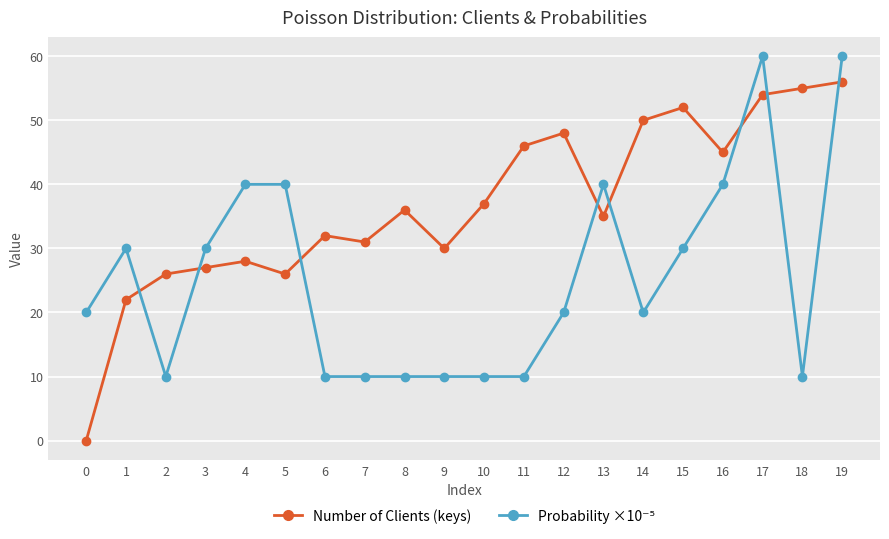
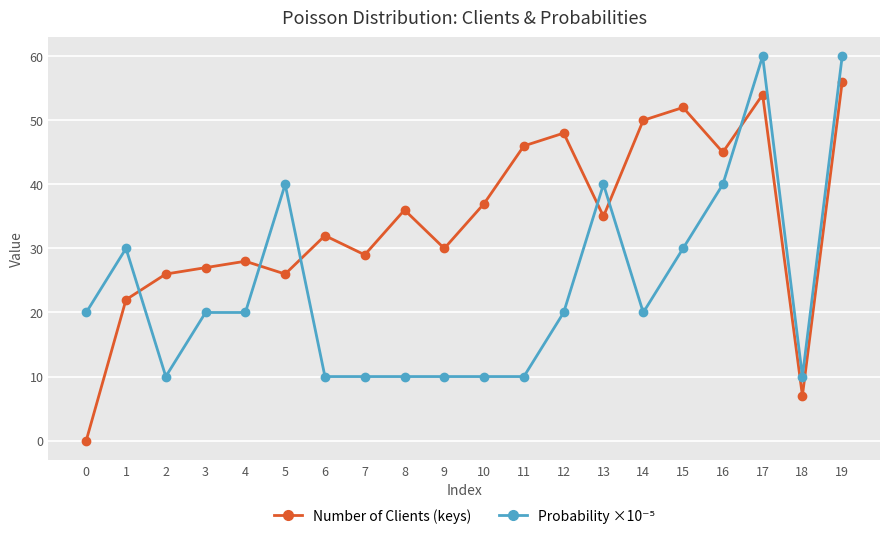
Probability ×10⁻⁵, 3: 30 -> 20
Probability ×10⁻⁵, 4: 40 -> 20
Number of Clients (keys), 7: 31 -> 29
Number of Clients (keys), 18: 55 -> 7
